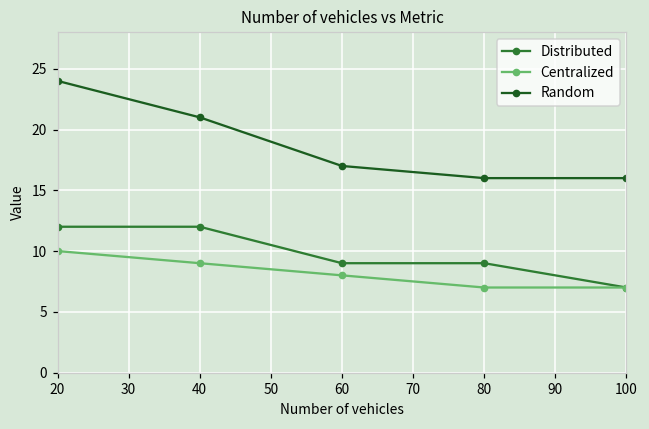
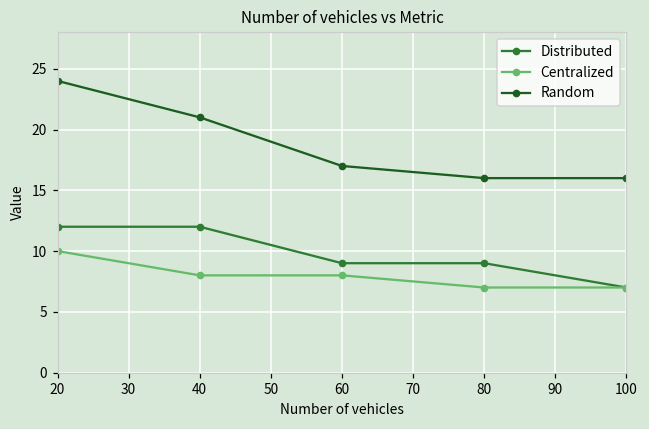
Centralized, 40: 9 -> 8
